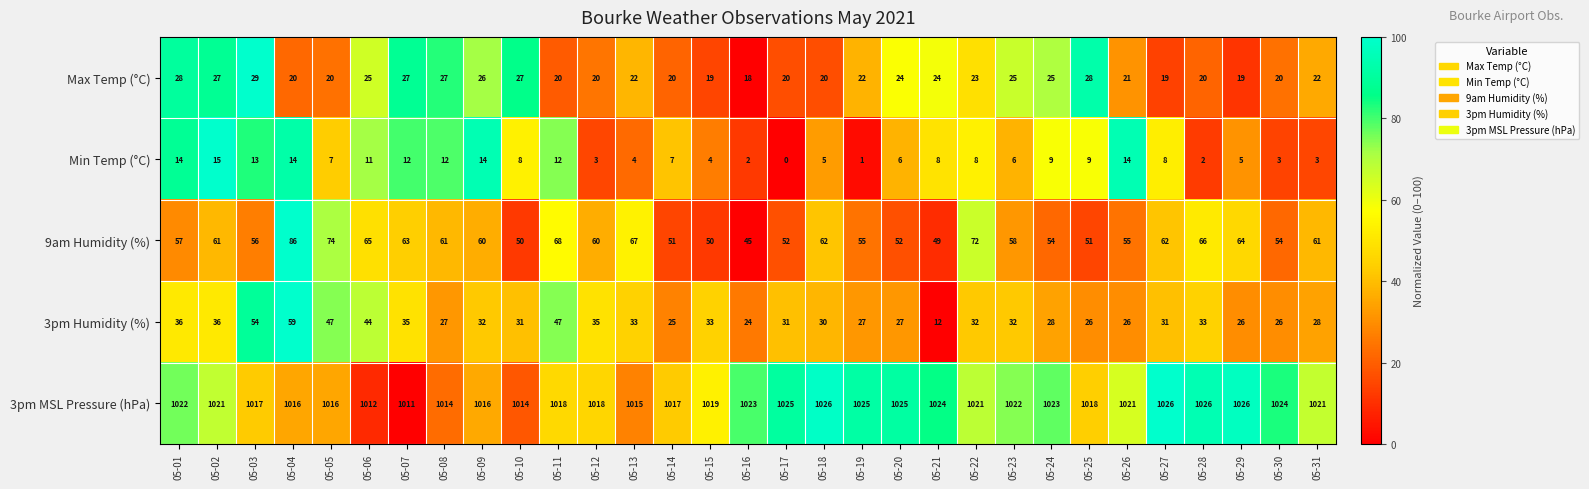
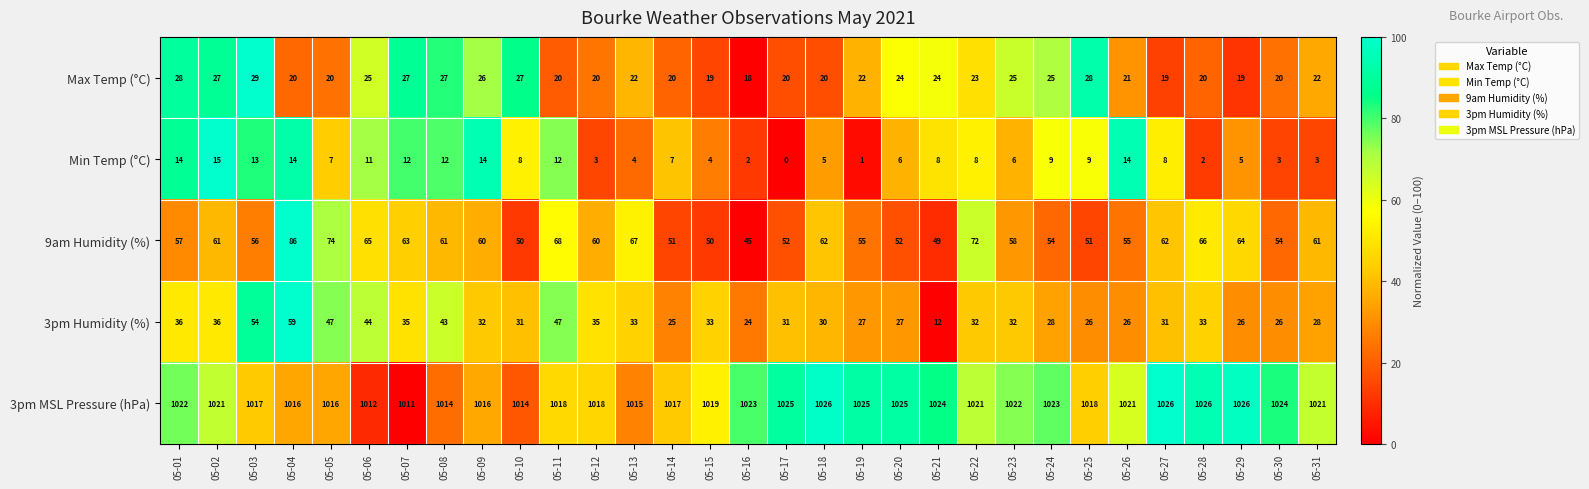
3pm Humidity (%), 05-08: 27 -> 43
